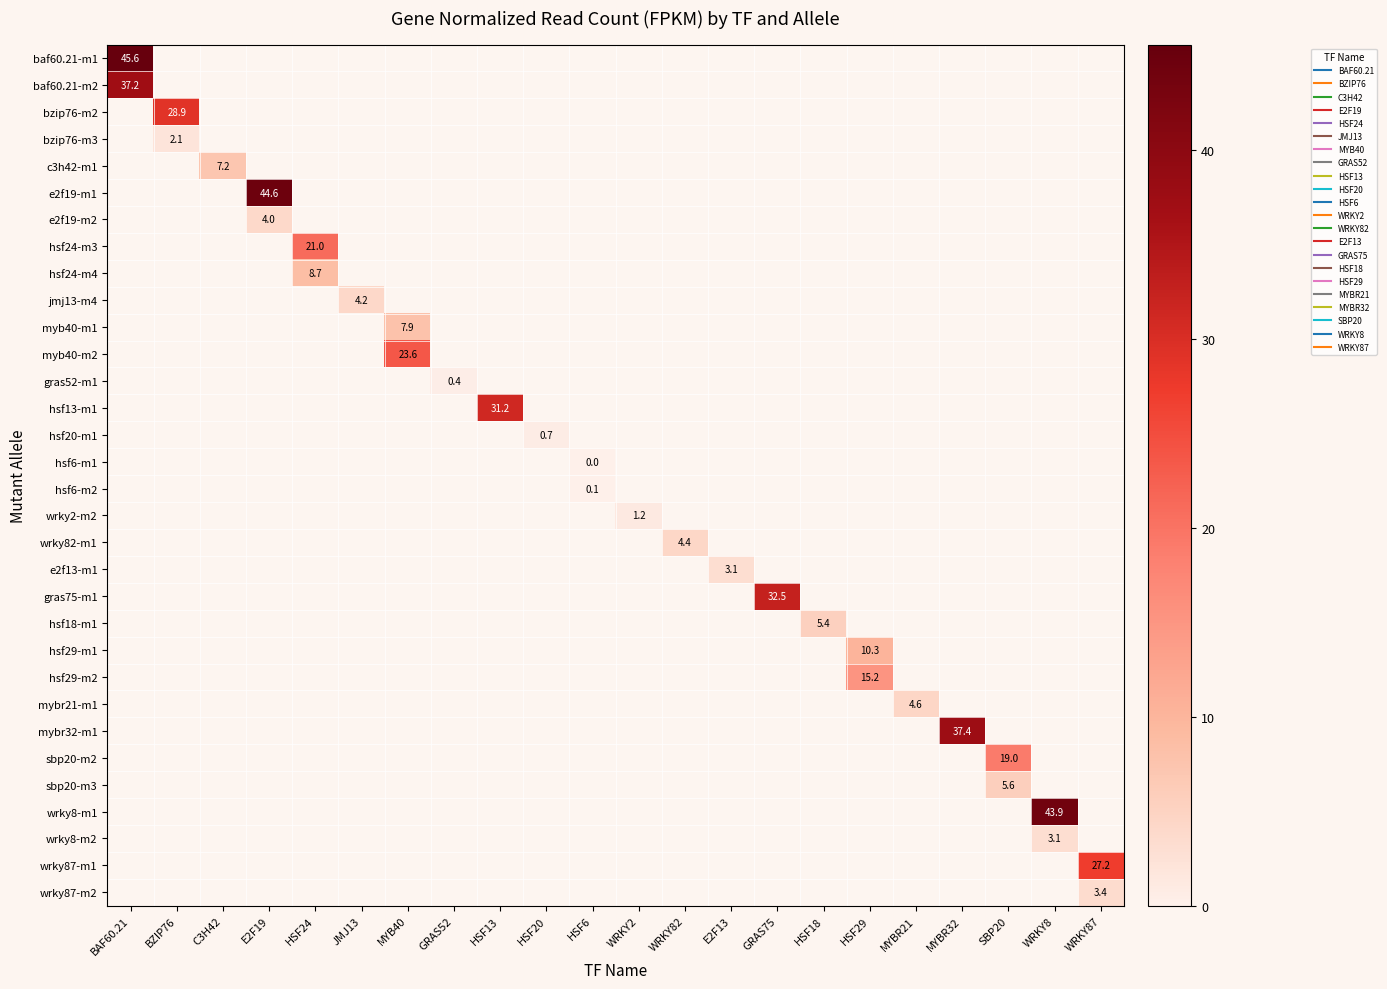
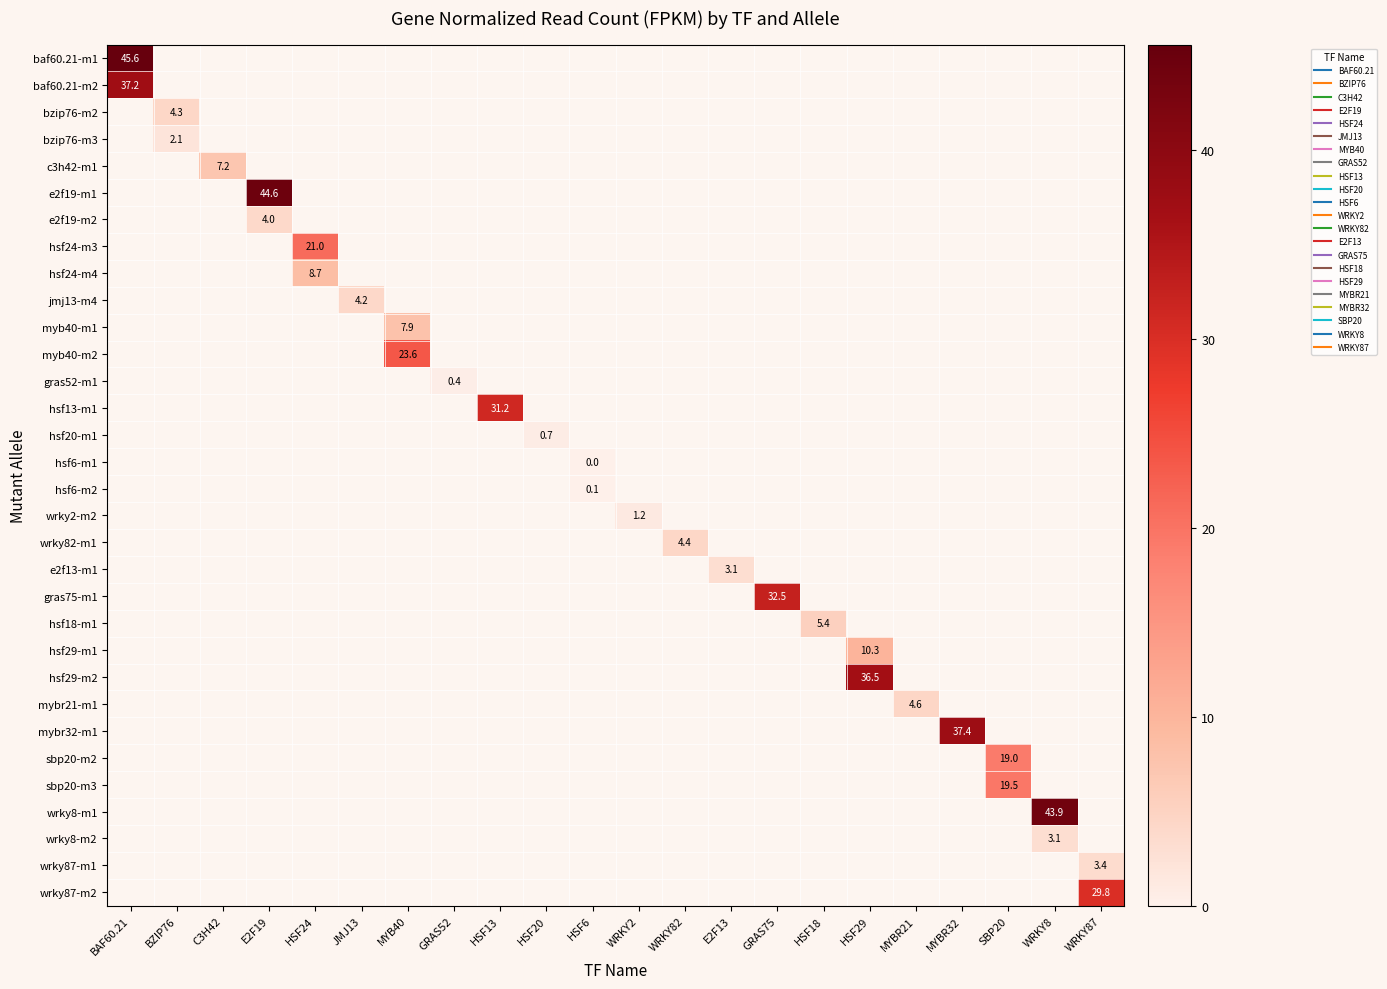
bzip76-m2, BZIP76: 28.9 -> 4.3
hsf29-m2, HSF29: 15.2 -> 36.5
sbp20-m3, SBP20: 5.6 -> 19.5
wrky87-m1, WRKY87: 27.2 -> 3.4
wrky87-m2, WRKY87: 3.4 -> 29.8
